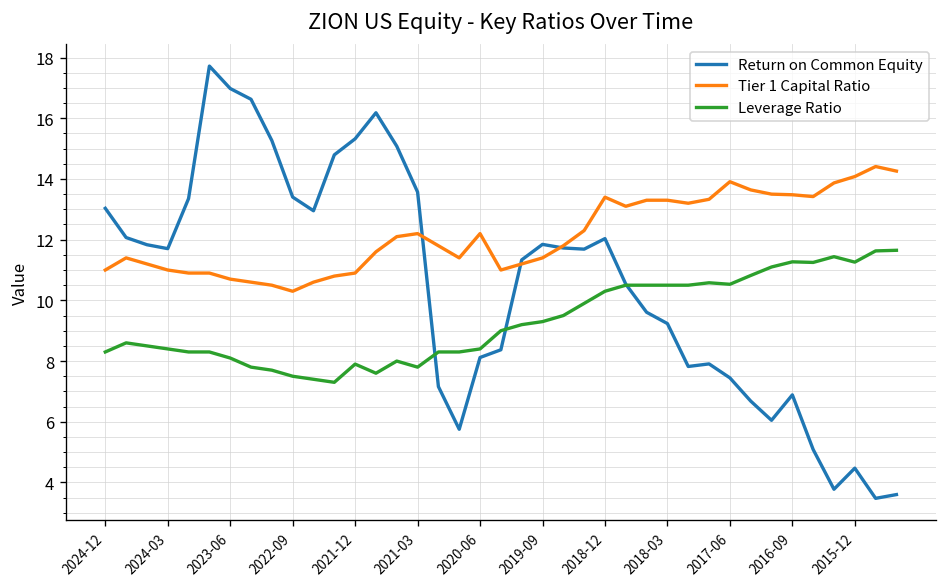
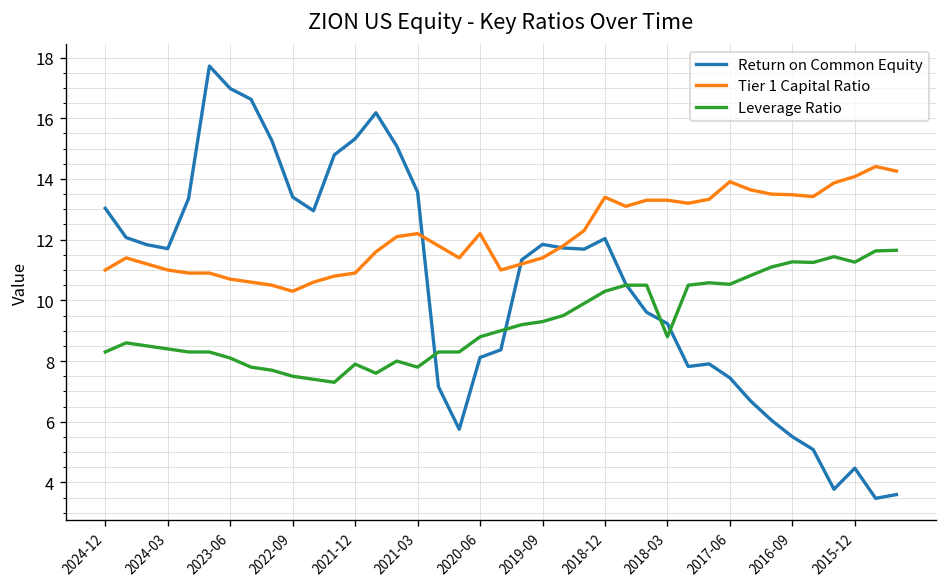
Leverage Ratio, 2020-06: 8.4 -> 8.8
Leverage Ratio, 2018-03: 10.5 -> 8.8
Return on Common Equity, 2016-09: 6.9 -> 5.5
